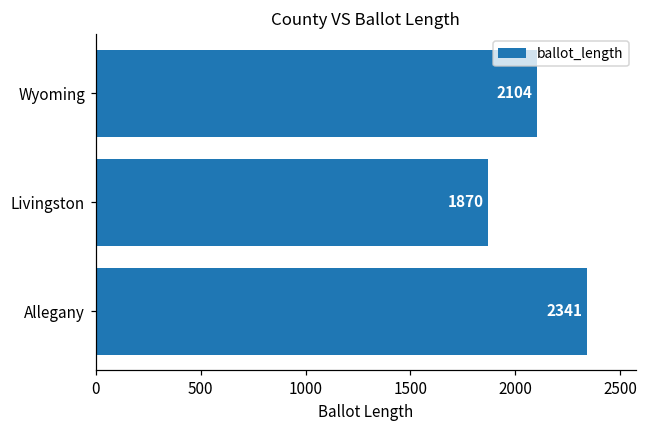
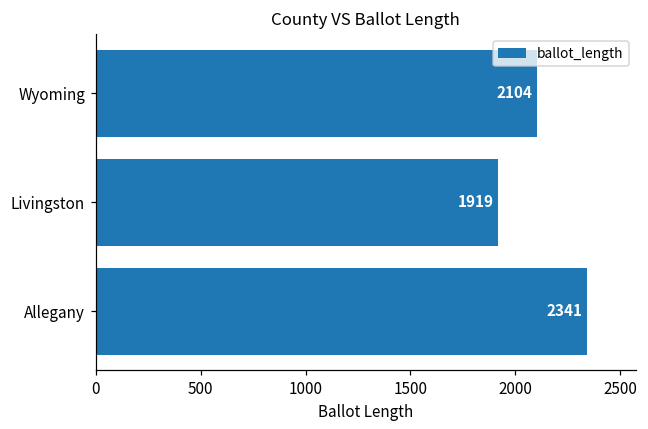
Livingston: 1870 -> 1919
